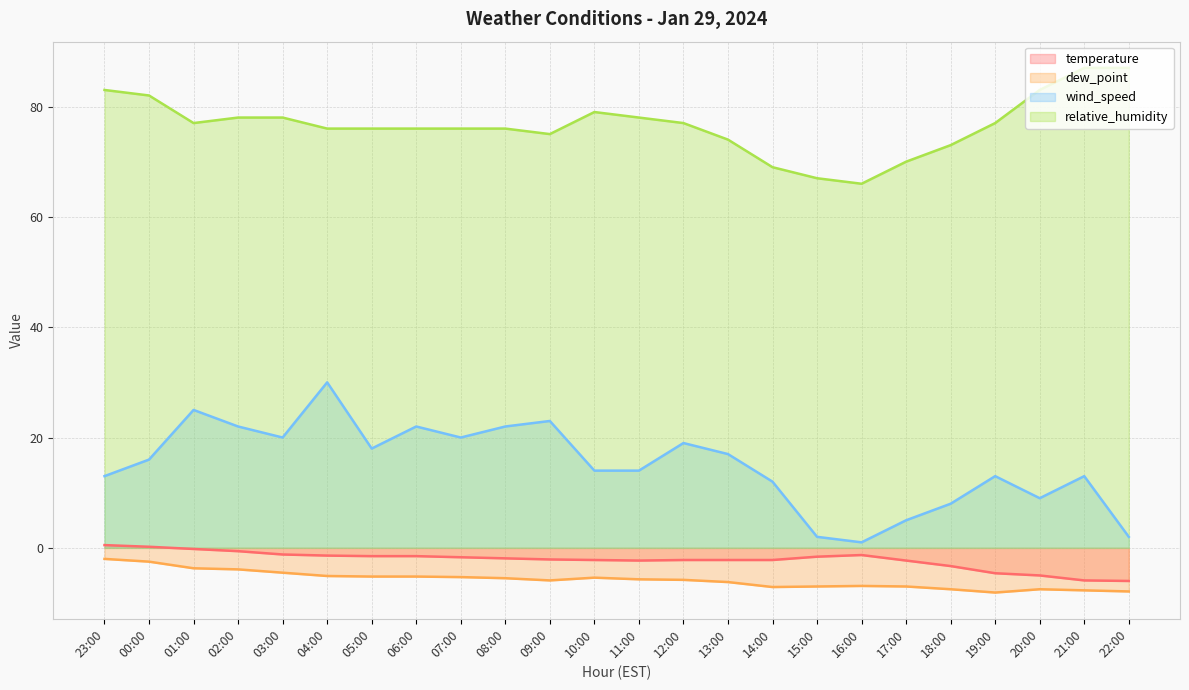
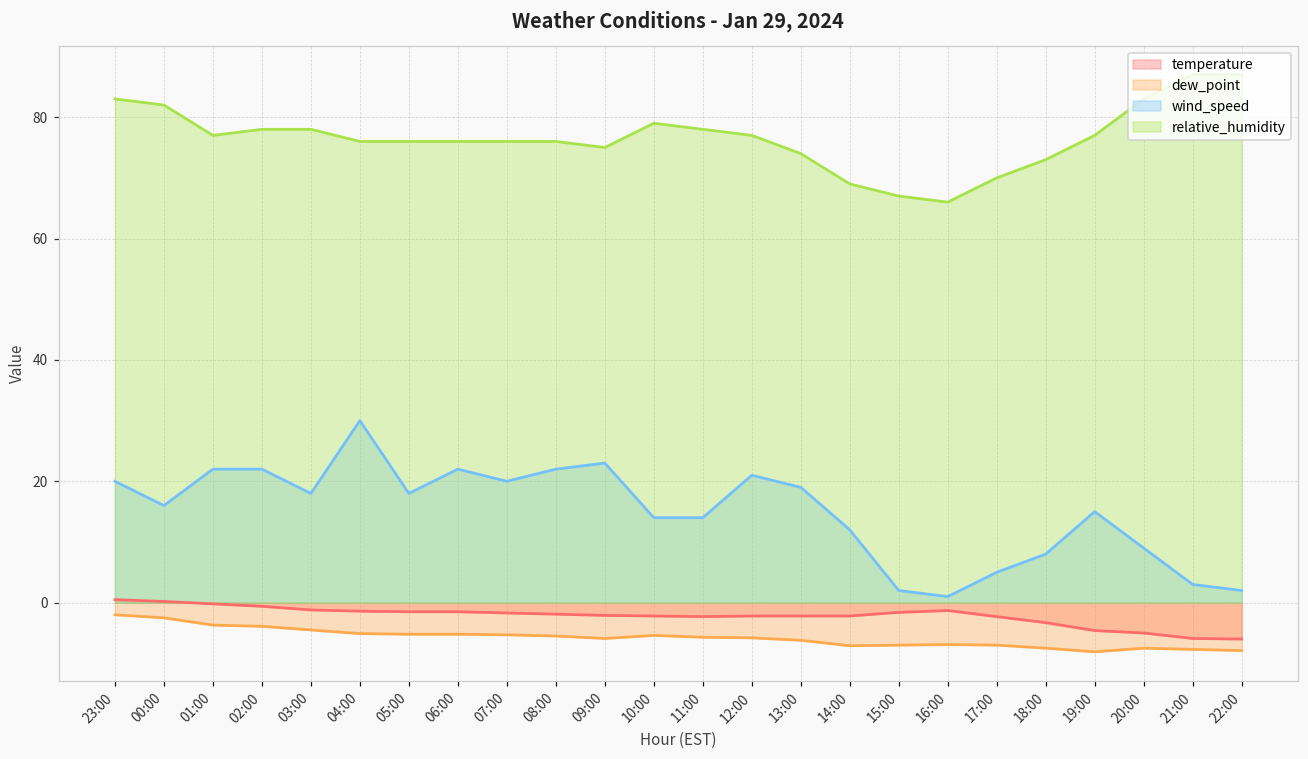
wind_speed, 23:00: 13 -> 20
wind_speed, 01:00: 25 -> 22
wind_speed, 03:00: 20 -> 18
wind_speed, 12:00: 19 -> 21
wind_speed, 13:00: 17 -> 19
wind_speed, 19:00: 13 -> 15
wind_speed, 21:00: 13 -> 3
